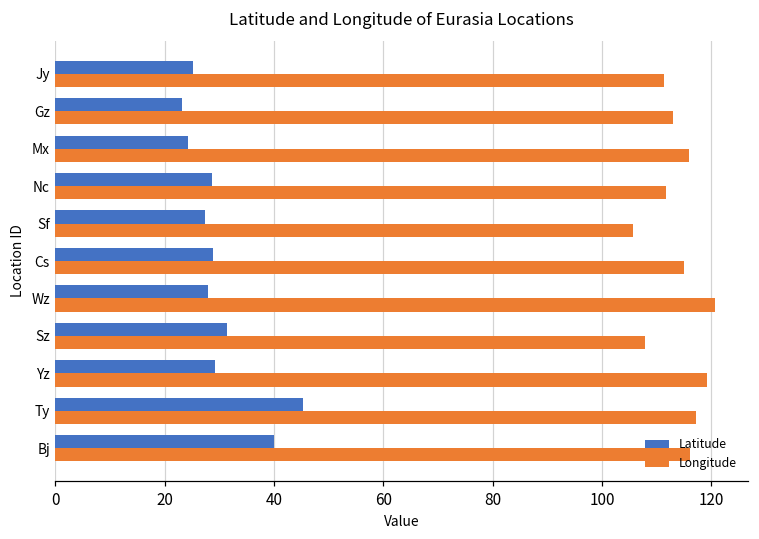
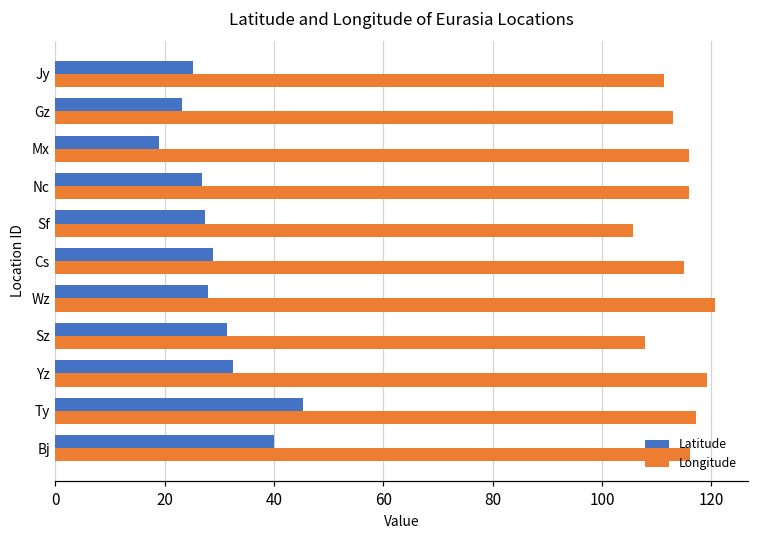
Latitude, Mx: 24 -> 19
Latitude, Nc: 29 -> 27
Longitude, Nc: 112 -> 116
Latitude, Yz: 29 -> 32
